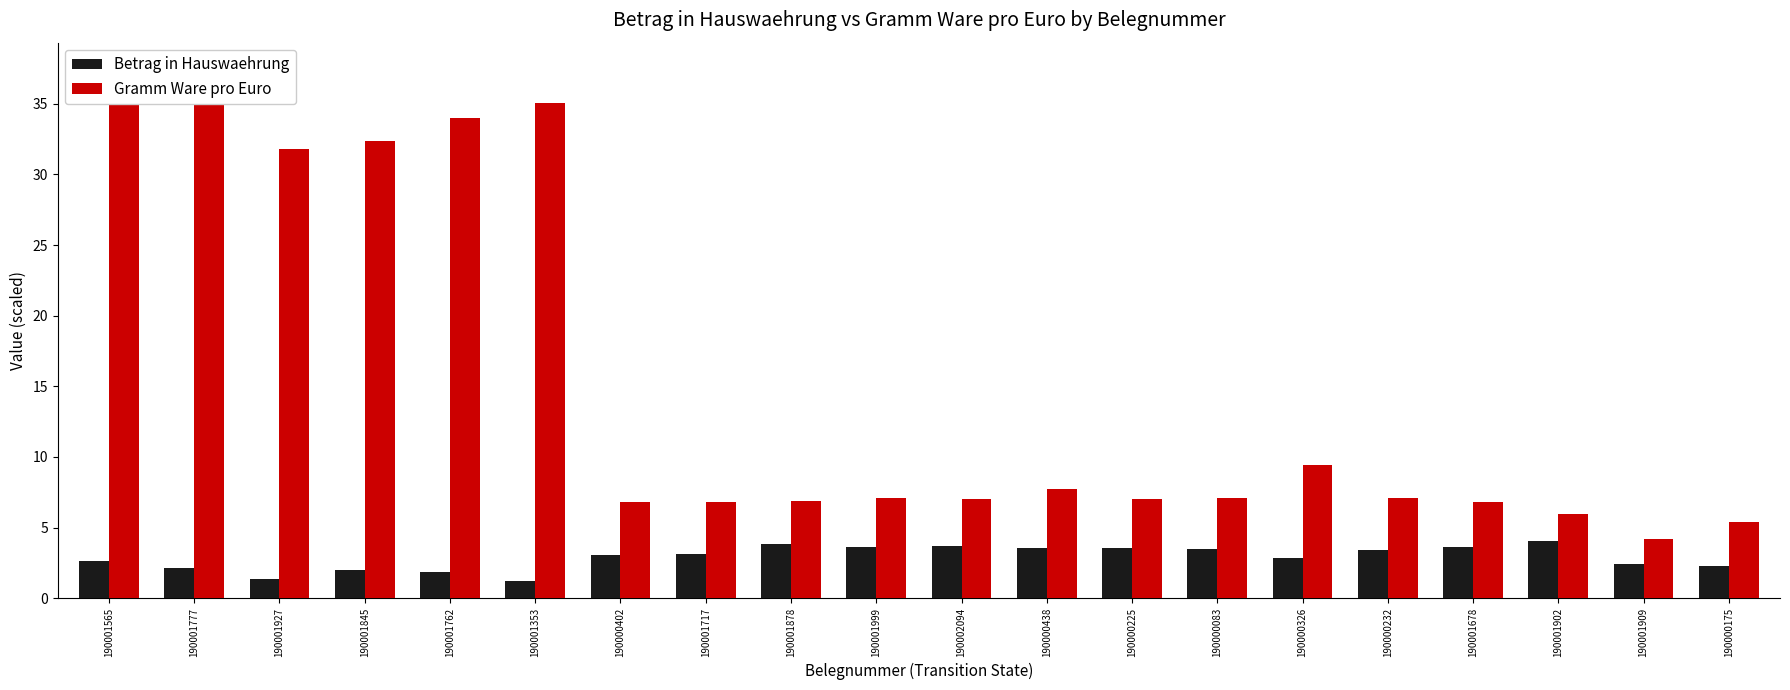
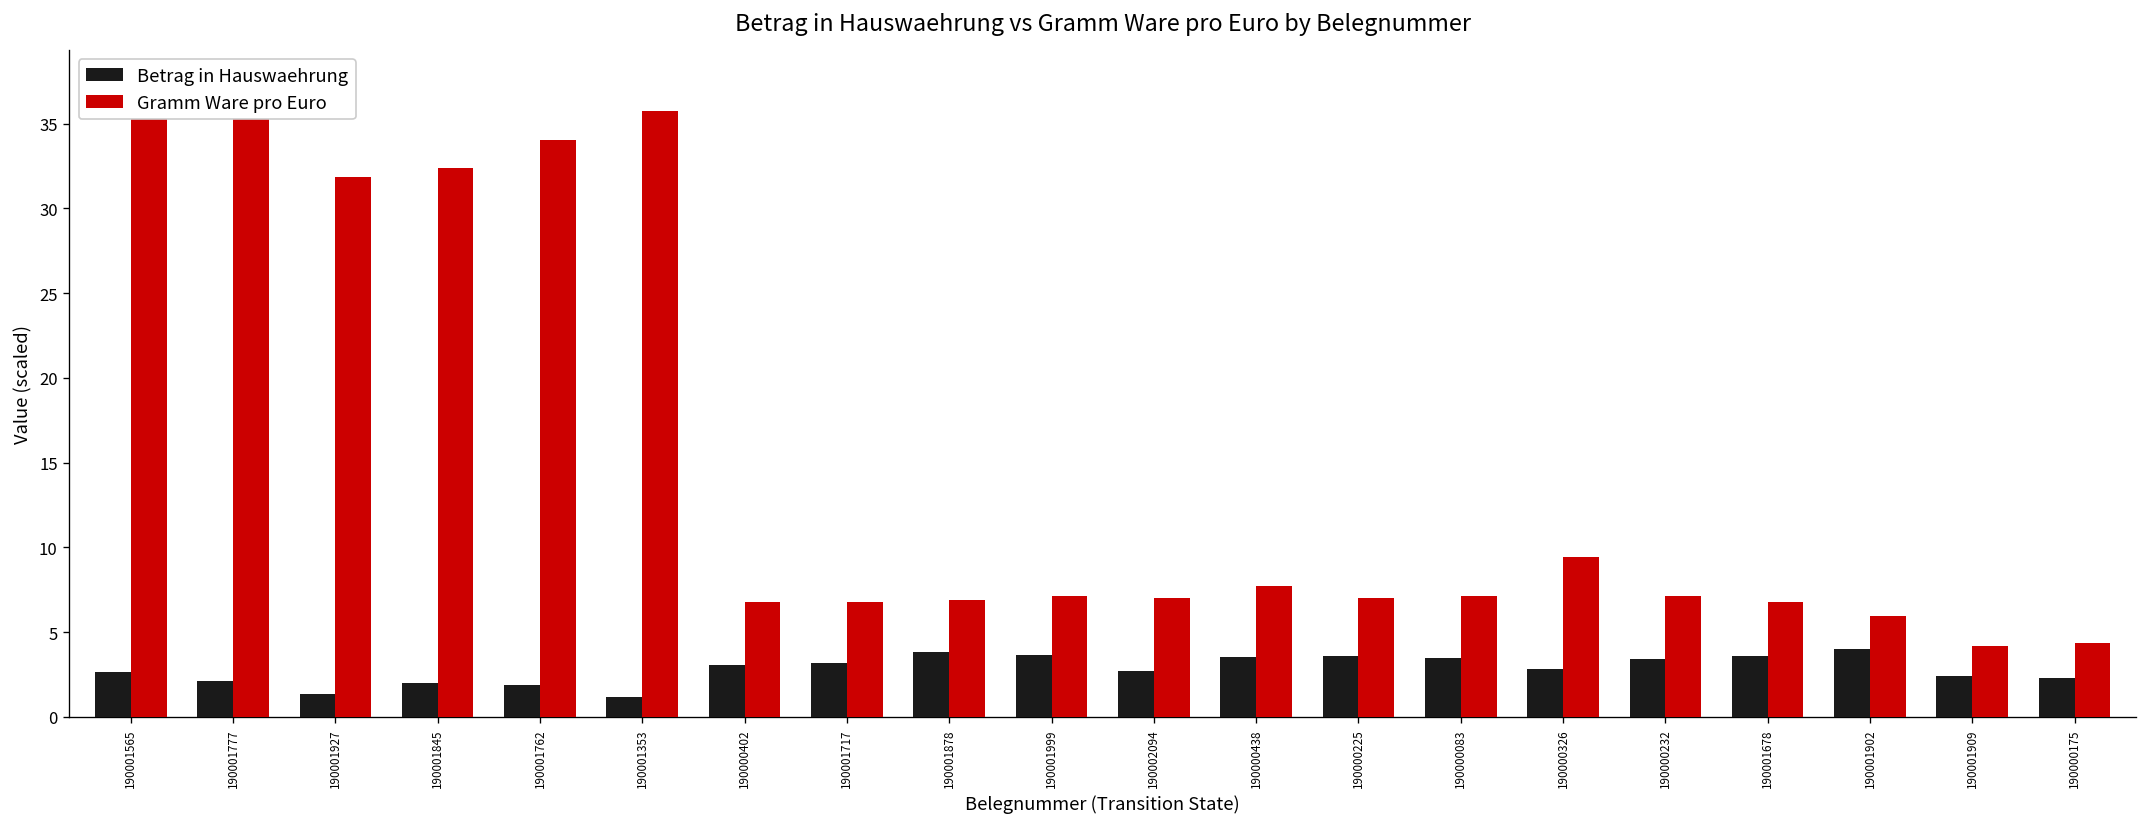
Gramm Ware pro Euro, 190001353: 35.1 -> 35.7
Betrag in Hauswaehrung, 190002094: 3.7 -> 2.7
Gramm Ware pro Euro, 190000175: 5.4 -> 4.3
